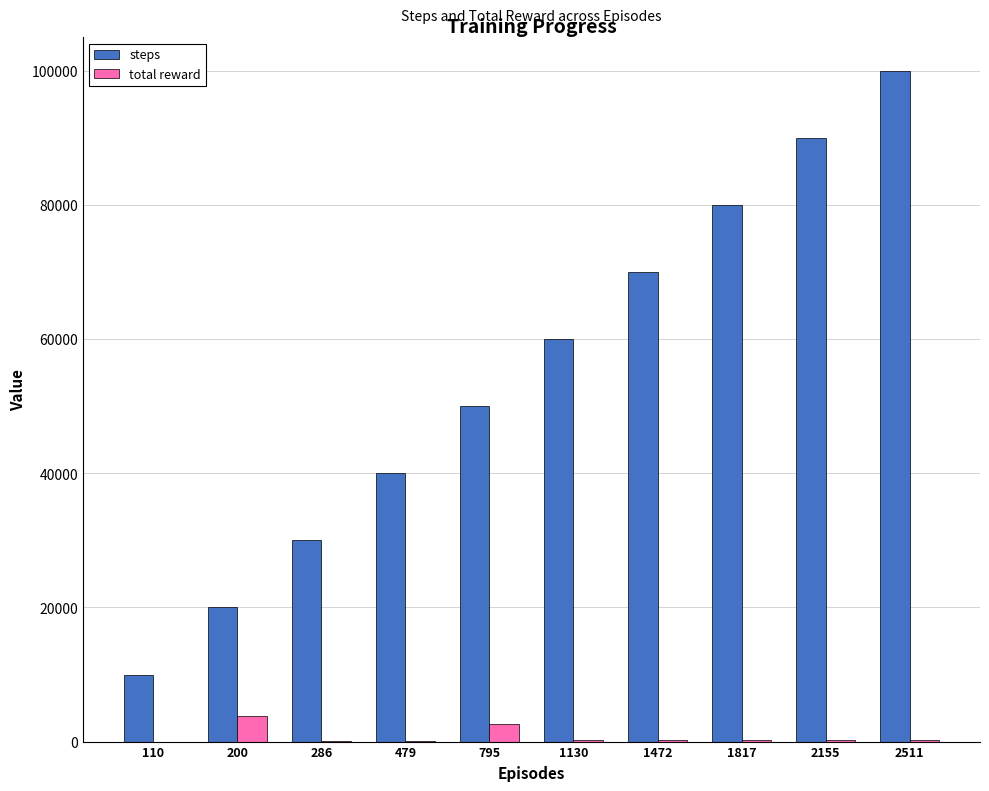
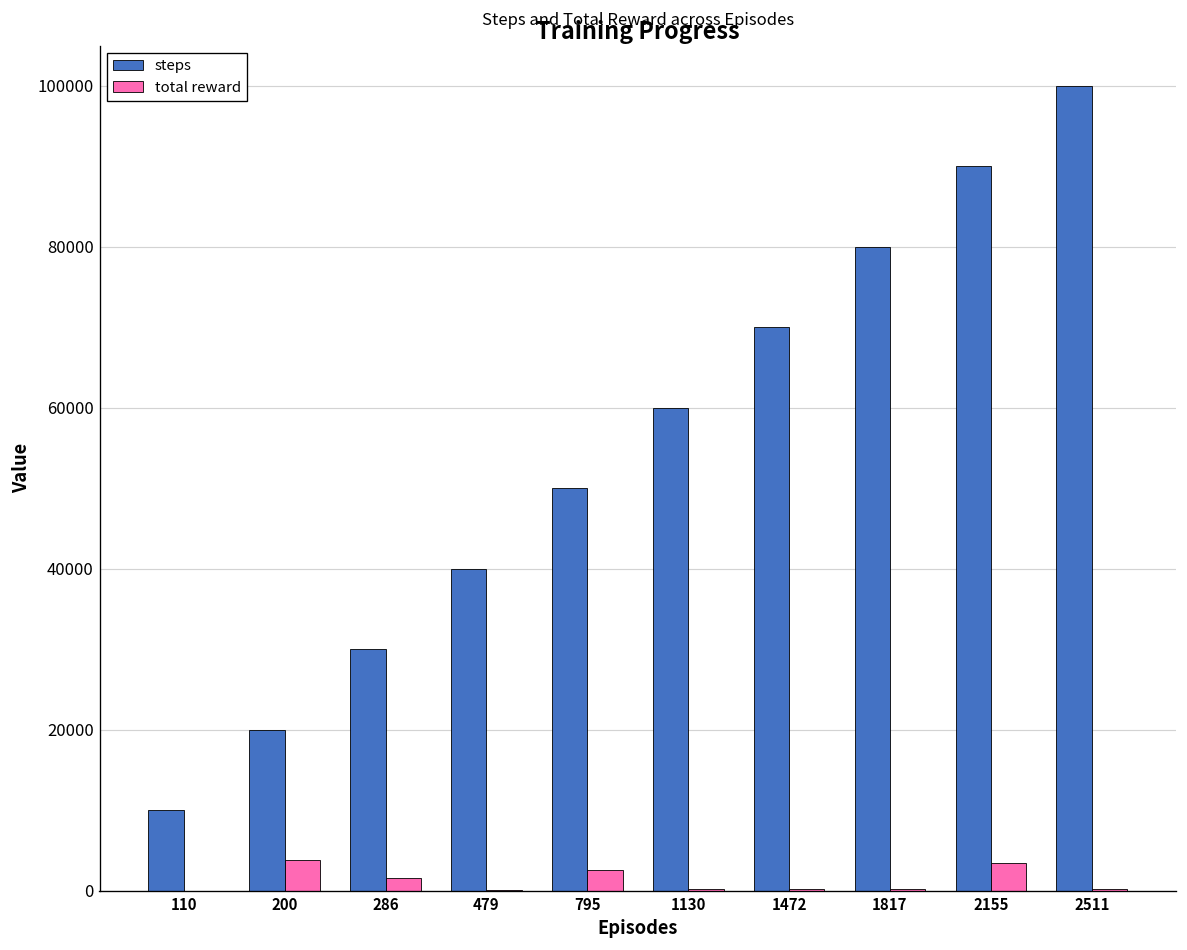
total reward, 286: 0 -> 2000
total reward, 2155: 0 -> 4000
